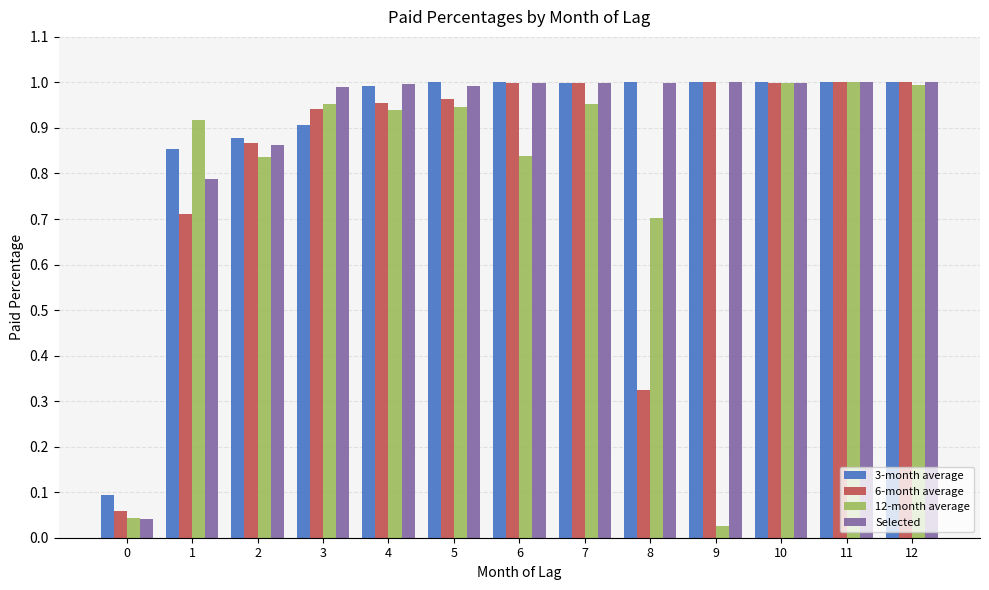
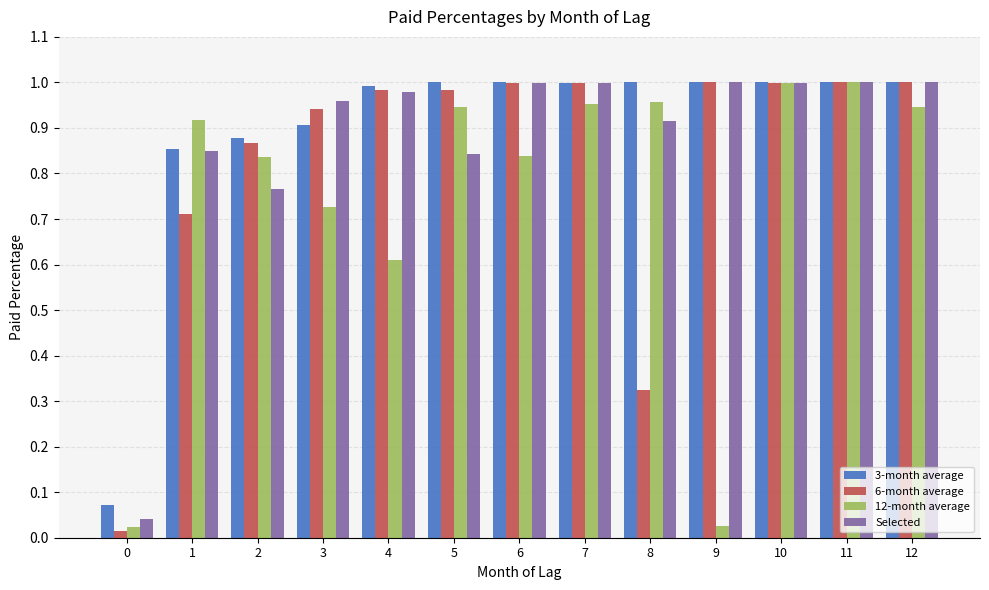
3-month average, 0: 0.09 -> 0.07
6-month average, 0: 0.06 -> 0.01
12-month average, 0: 0.04 -> 0.02
Selected, 1: 0.79 -> 0.85
Selected, 2: 0.86 -> 0.77
12-month average, 3: 0.95 -> 0.73
Selected, 3: 0.99 -> 0.96
6-month average, 4: 0.96 -> 0.98
12-month average, 4: 0.94 -> 0.61
Selected, 4: 1.00 -> 0.98
6-month average, 5: 0.96 -> 0.98
Selected, 5: 0.99 -> 0.84
12-month average, 8: 0.70 -> 0.96
Selected, 8: 1.00 -> 0.91
12-month average, 12: 0.99 -> 0.95
